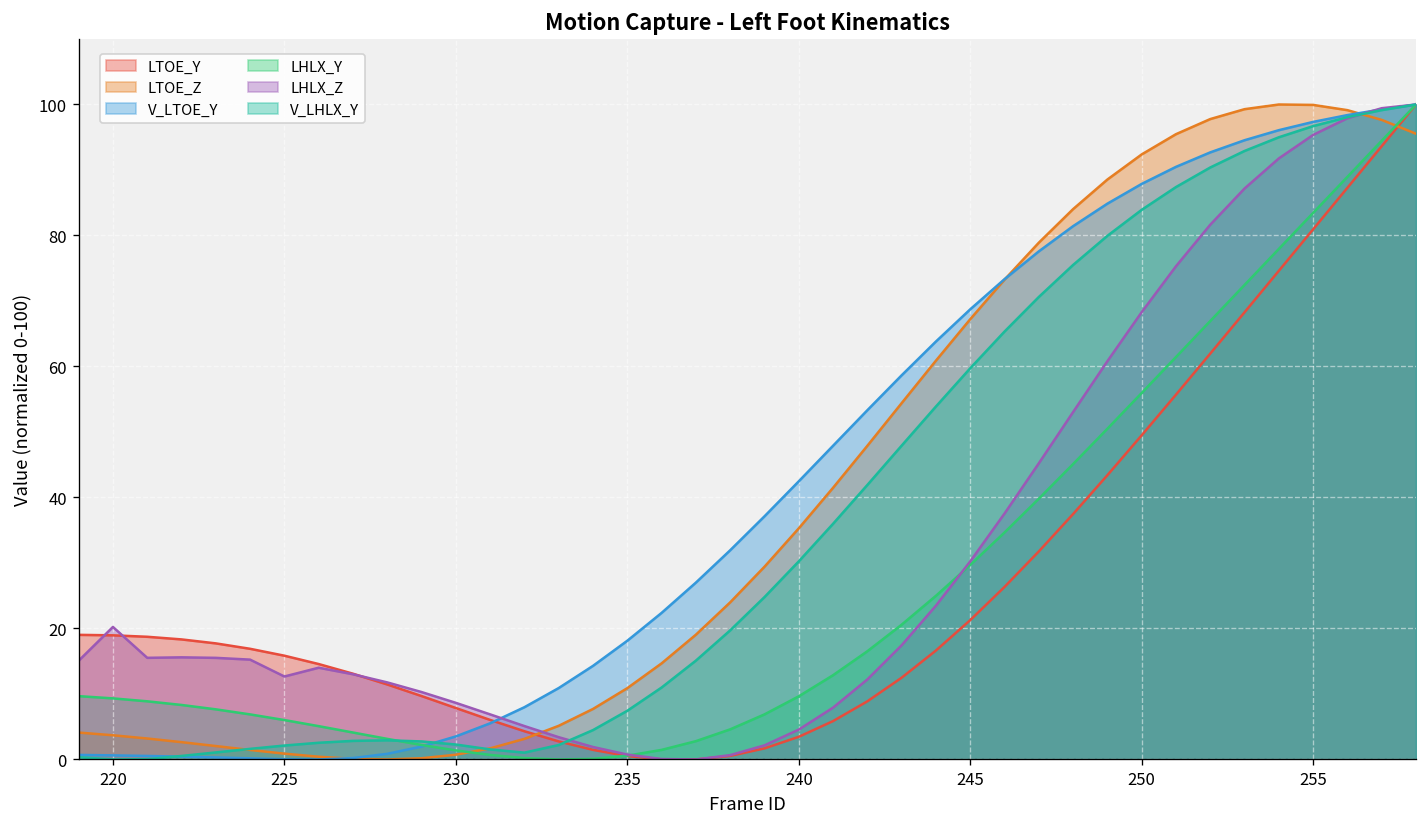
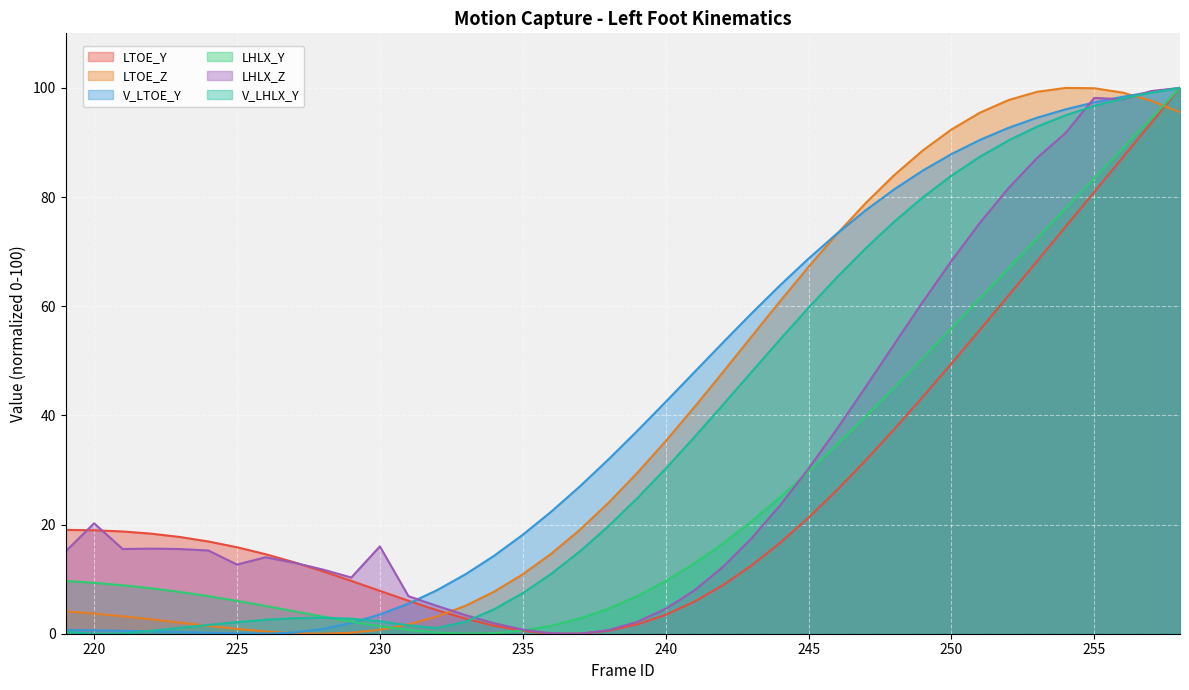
LHLX_Z, 230: 9 -> 16
LHLX_Z, 255: 95 -> 98
